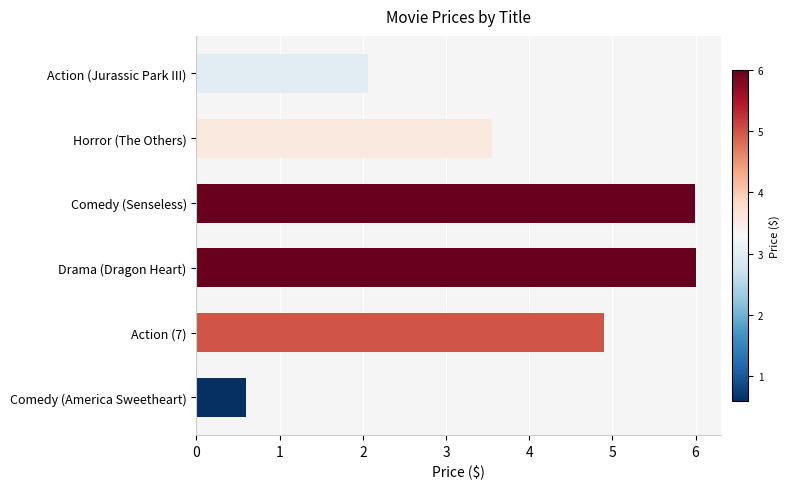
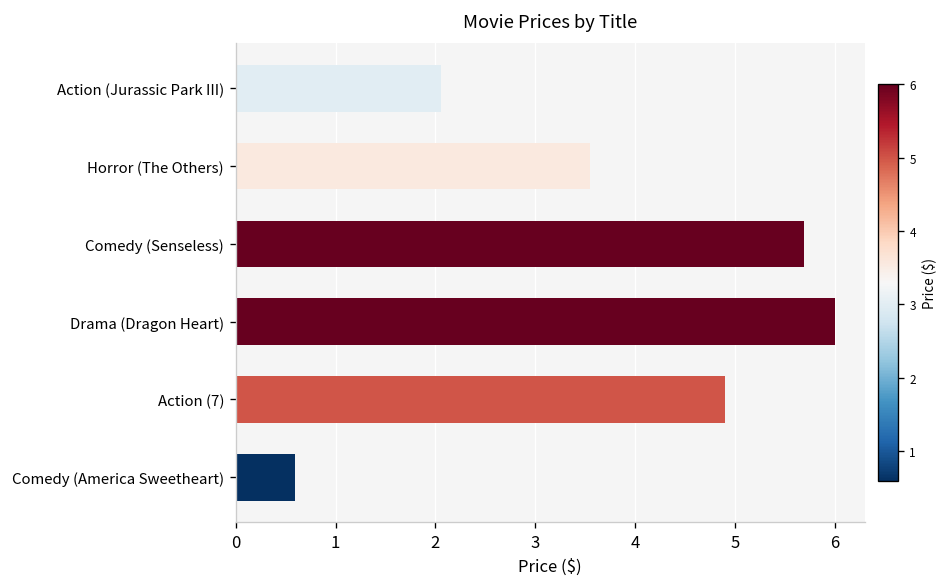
Comedy (Senseless): 6.0 -> 5.7
